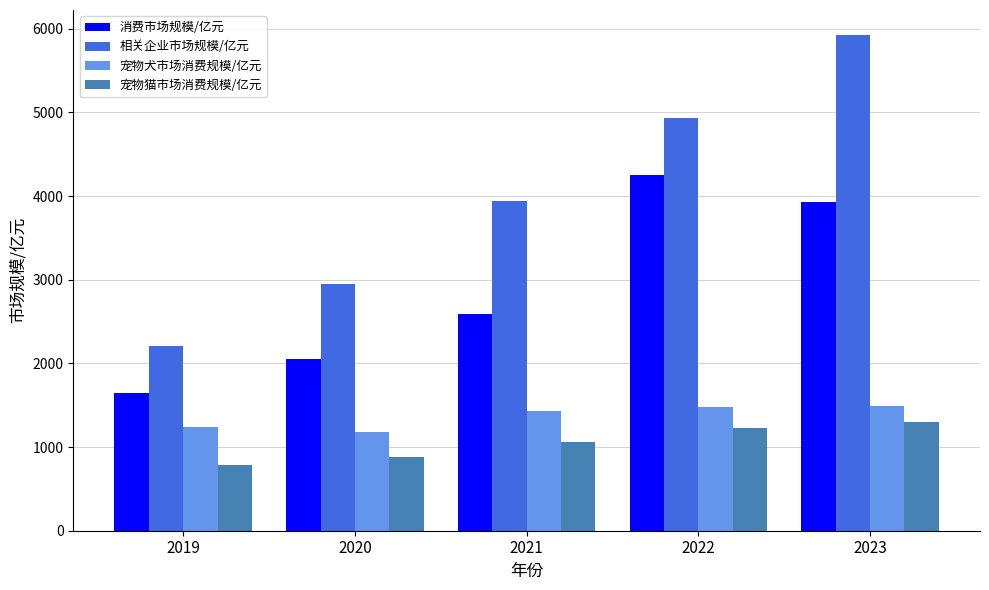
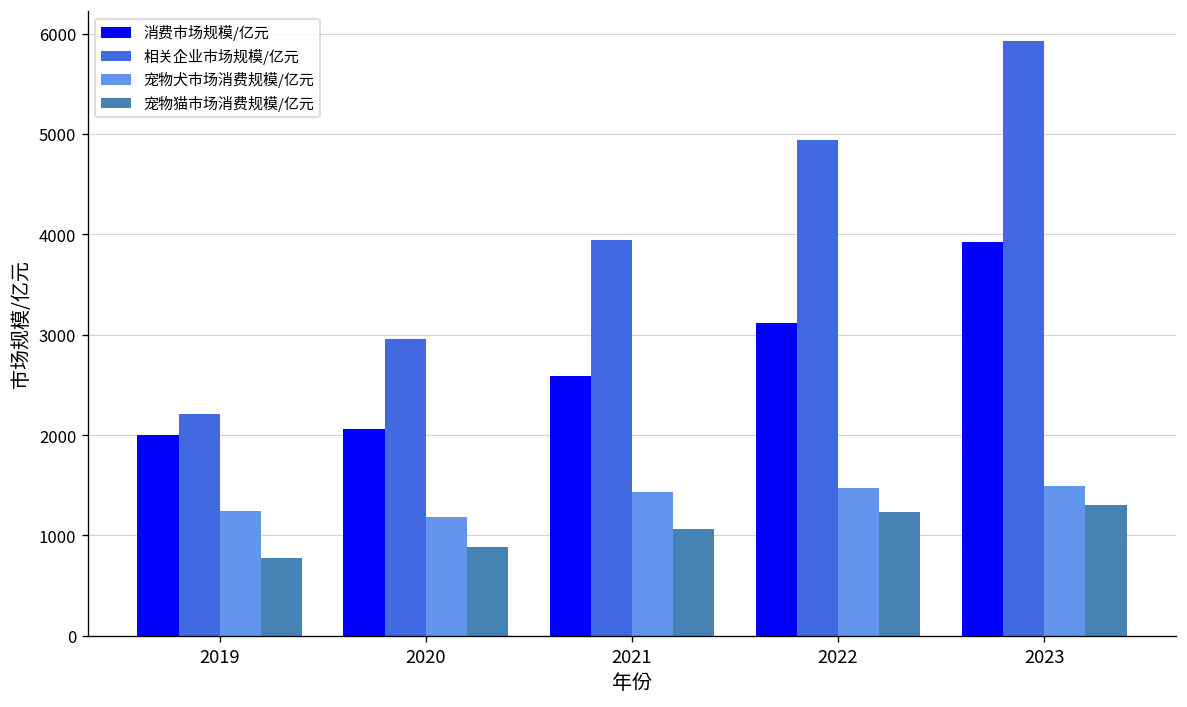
消费市场规模/亿元, 2019: 1600 -> 2000
消费市场规模/亿元, 2022: 4200 -> 3100
